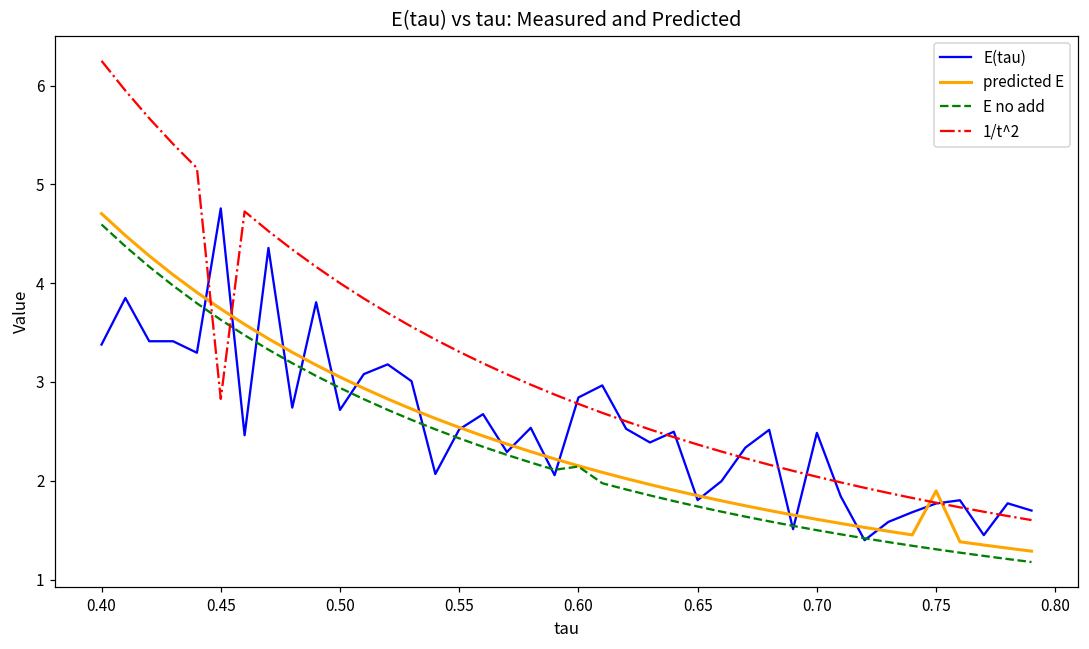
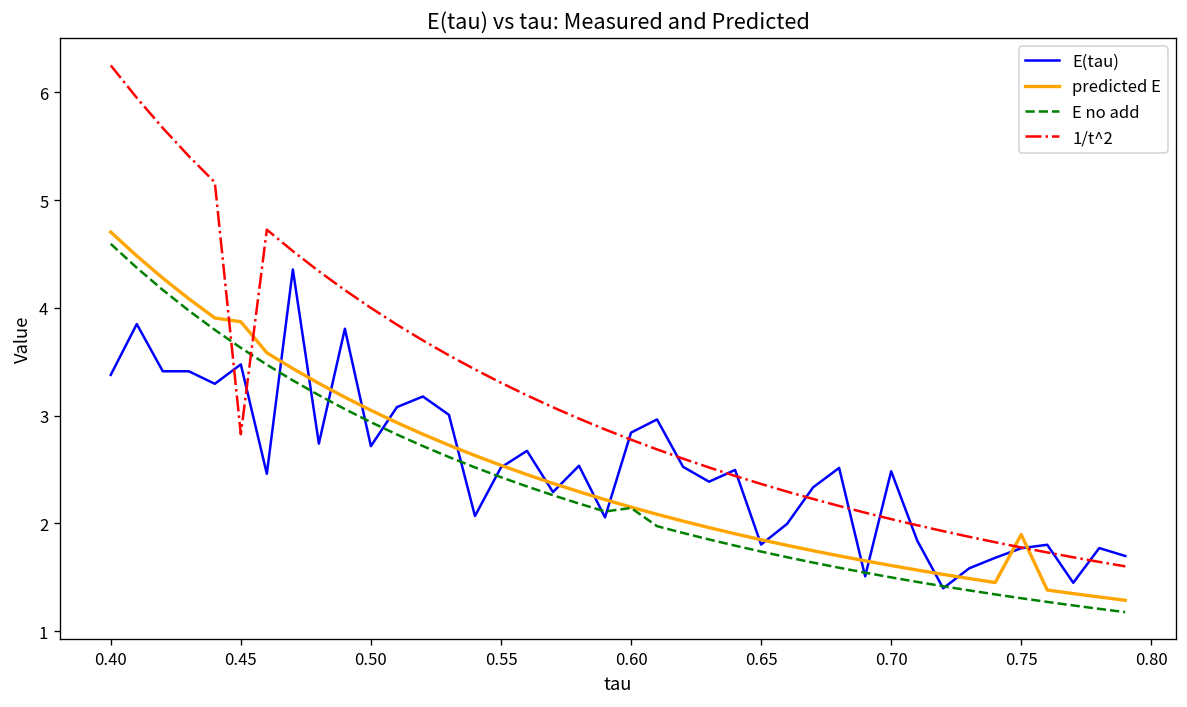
E(tau), 0.45: 4.8 -> 3.5
predicted E, 0.45: 3.7 -> 3.9
